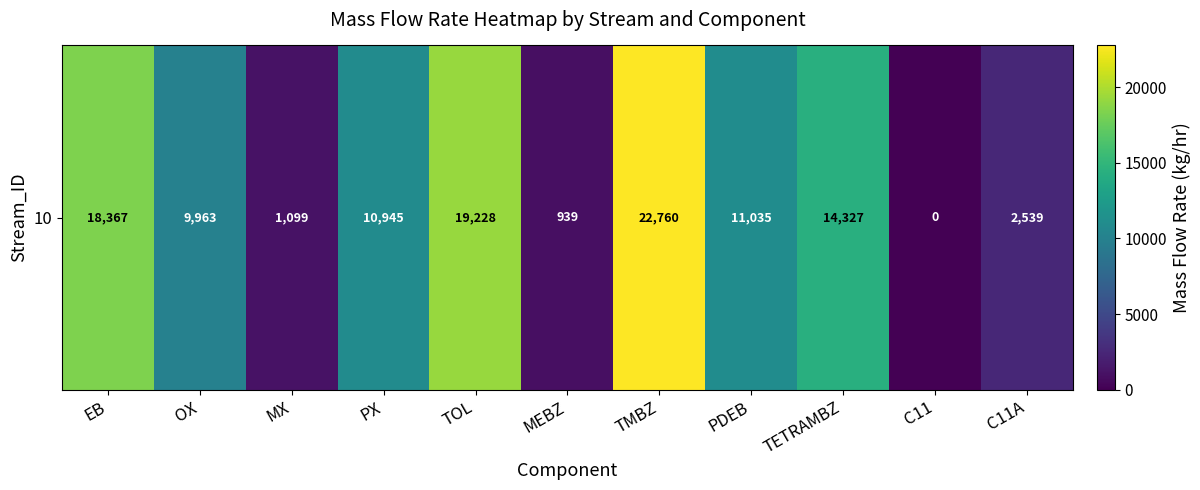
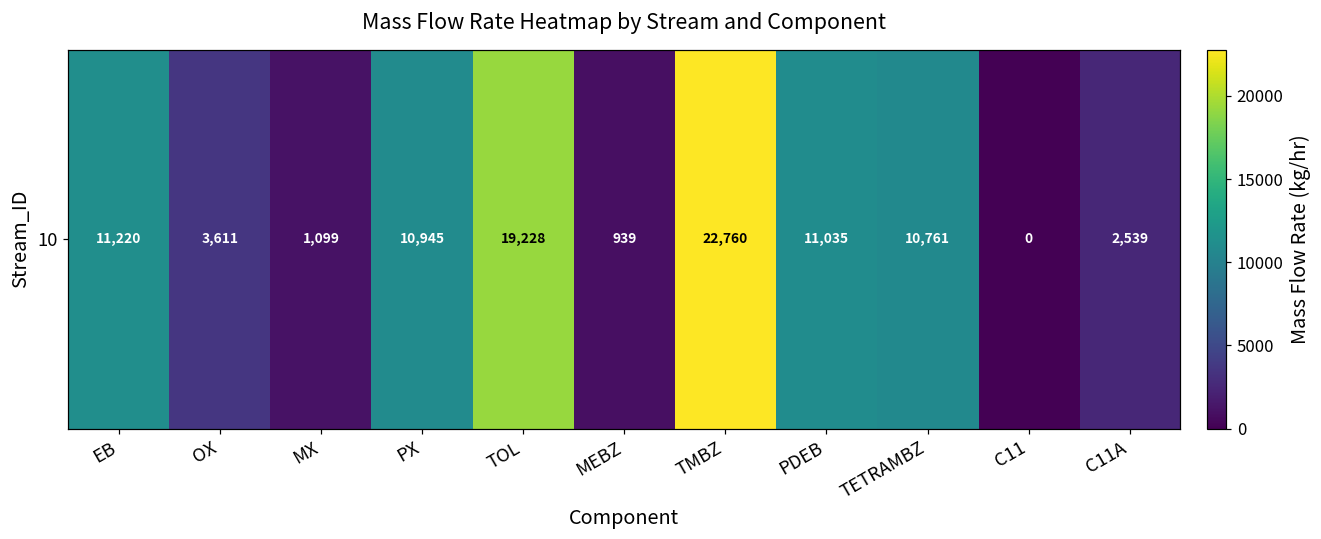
10, EB: 18,367 -> 11,220
10, OX: 9,963 -> 3,611
10, TETRAMBZ: 14,327 -> 10,761
